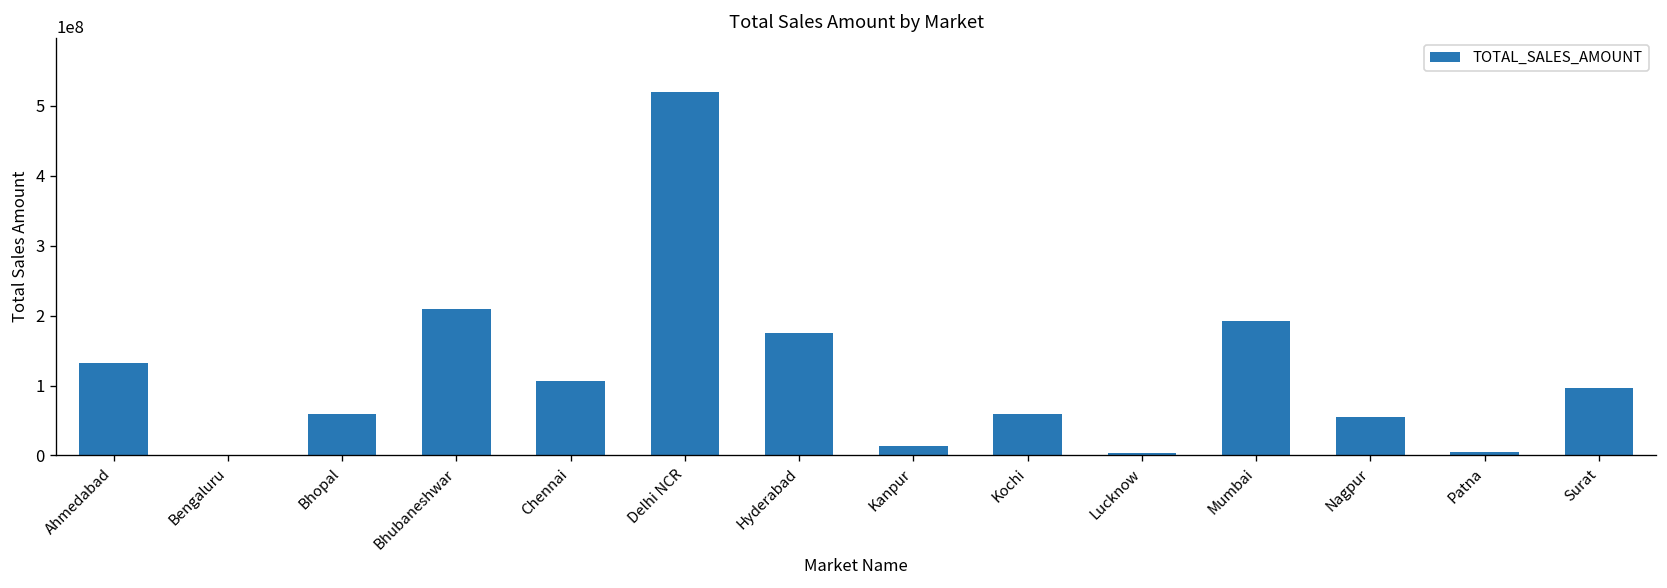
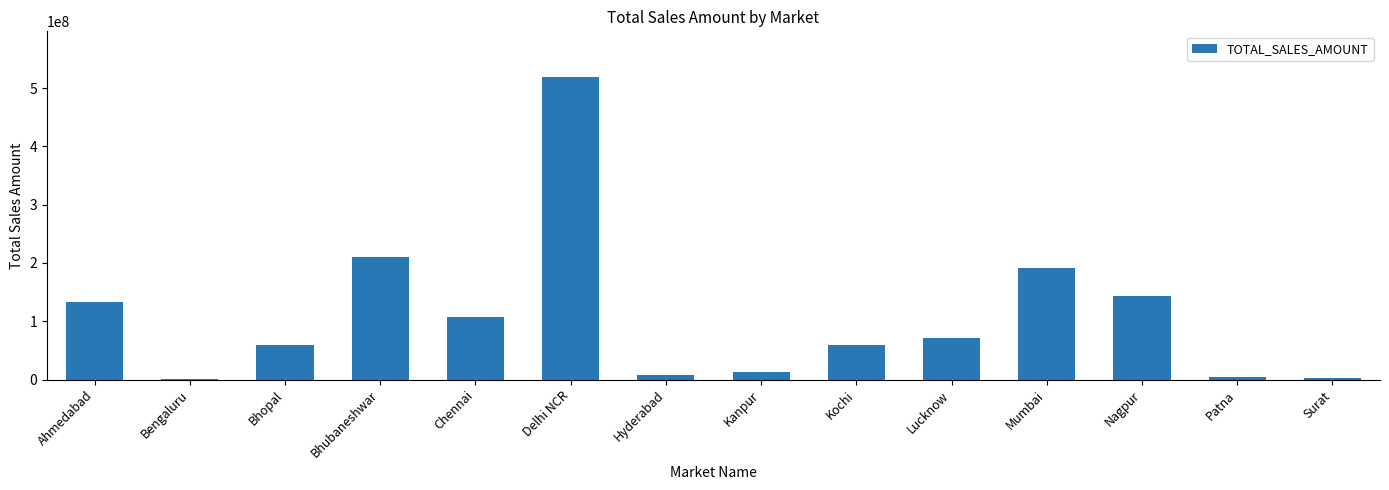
Hyderabad: 170000000 -> 10000000
Lucknow: 0 -> 70000000
Nagpur: 60000000 -> 140000000
Surat: 100000000 -> 0
